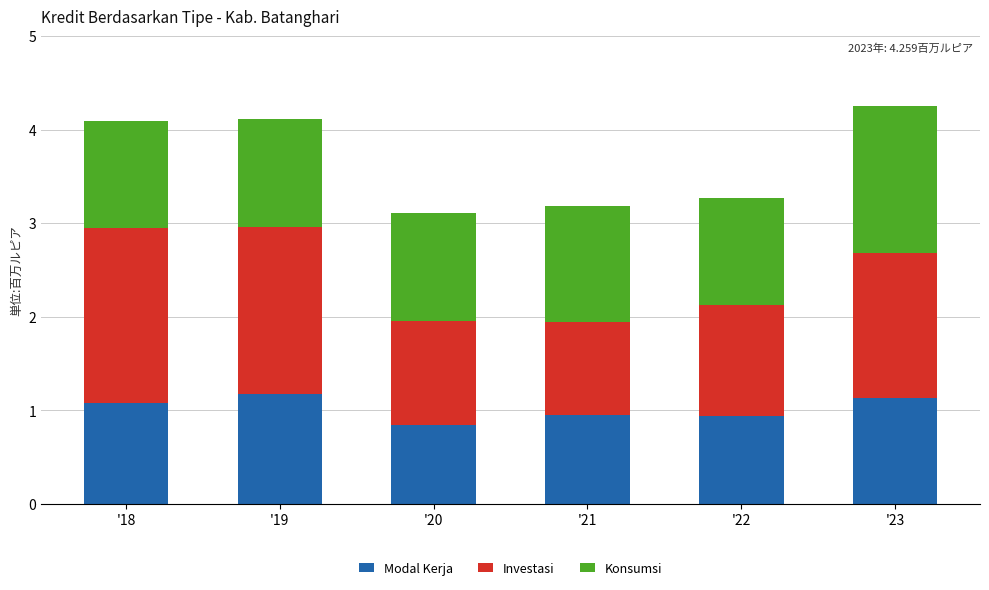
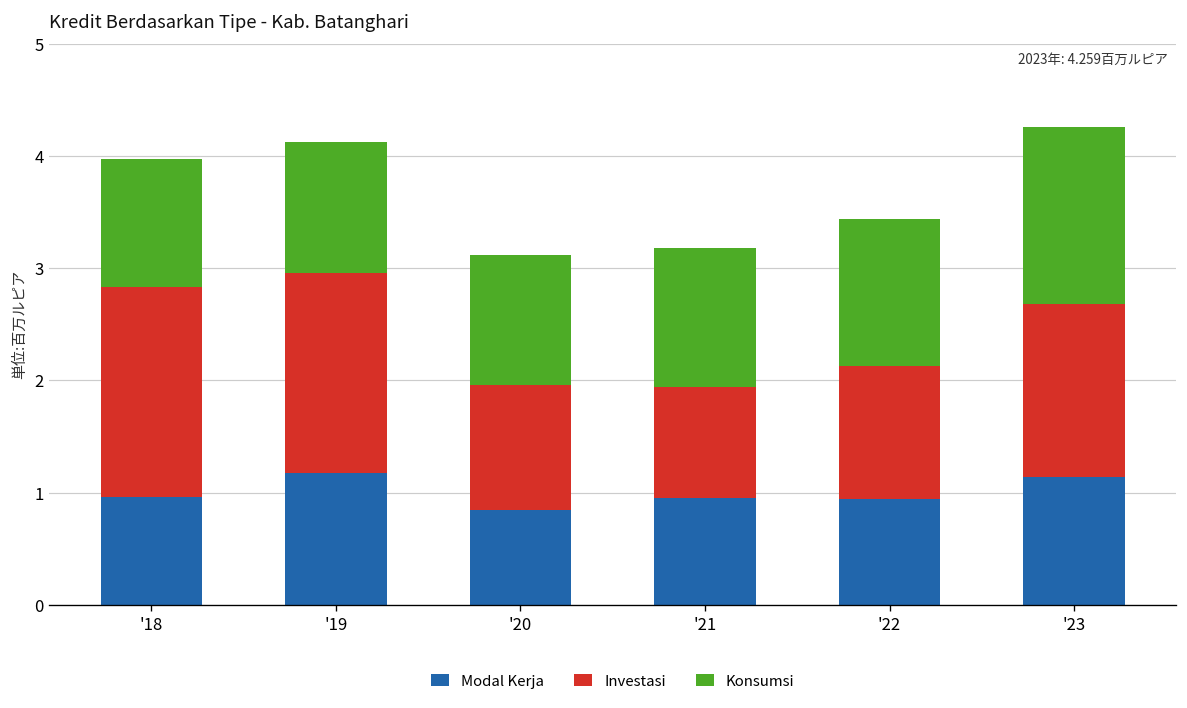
Modal Kerja, '18: 1.1 -> 1.0
Konsumsi, '22: 1.1 -> 1.3
